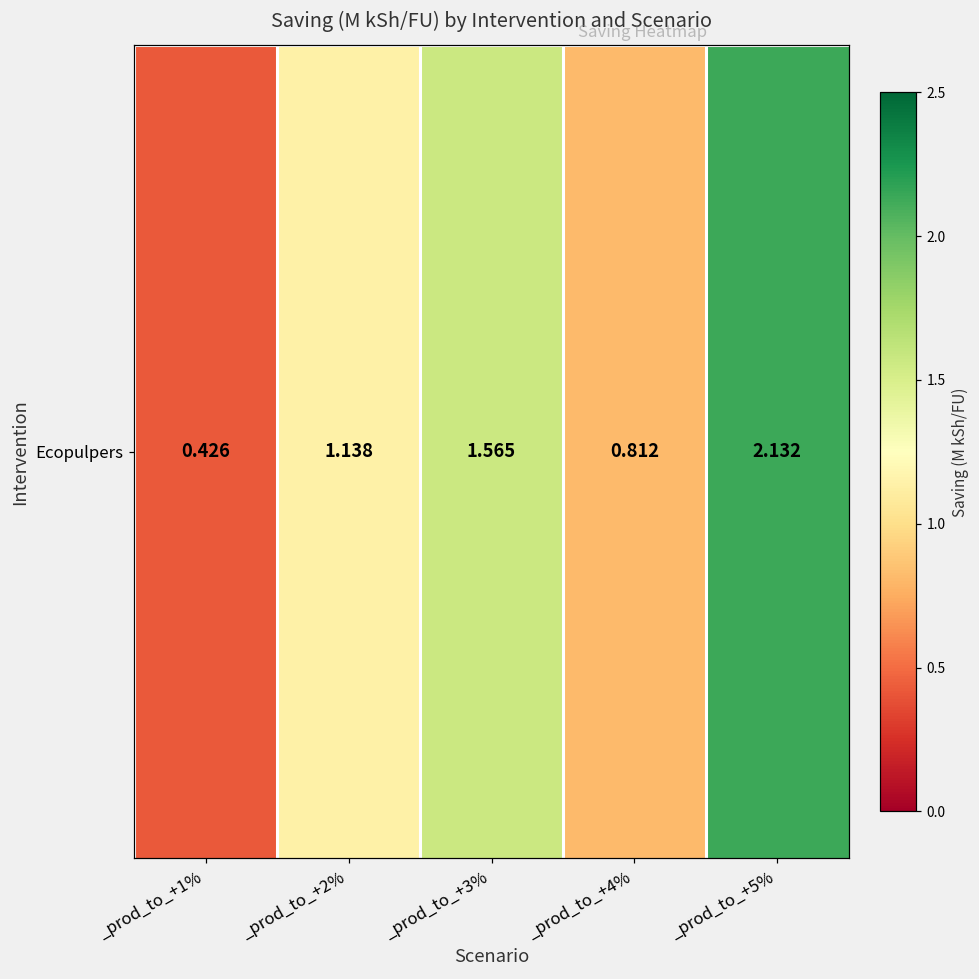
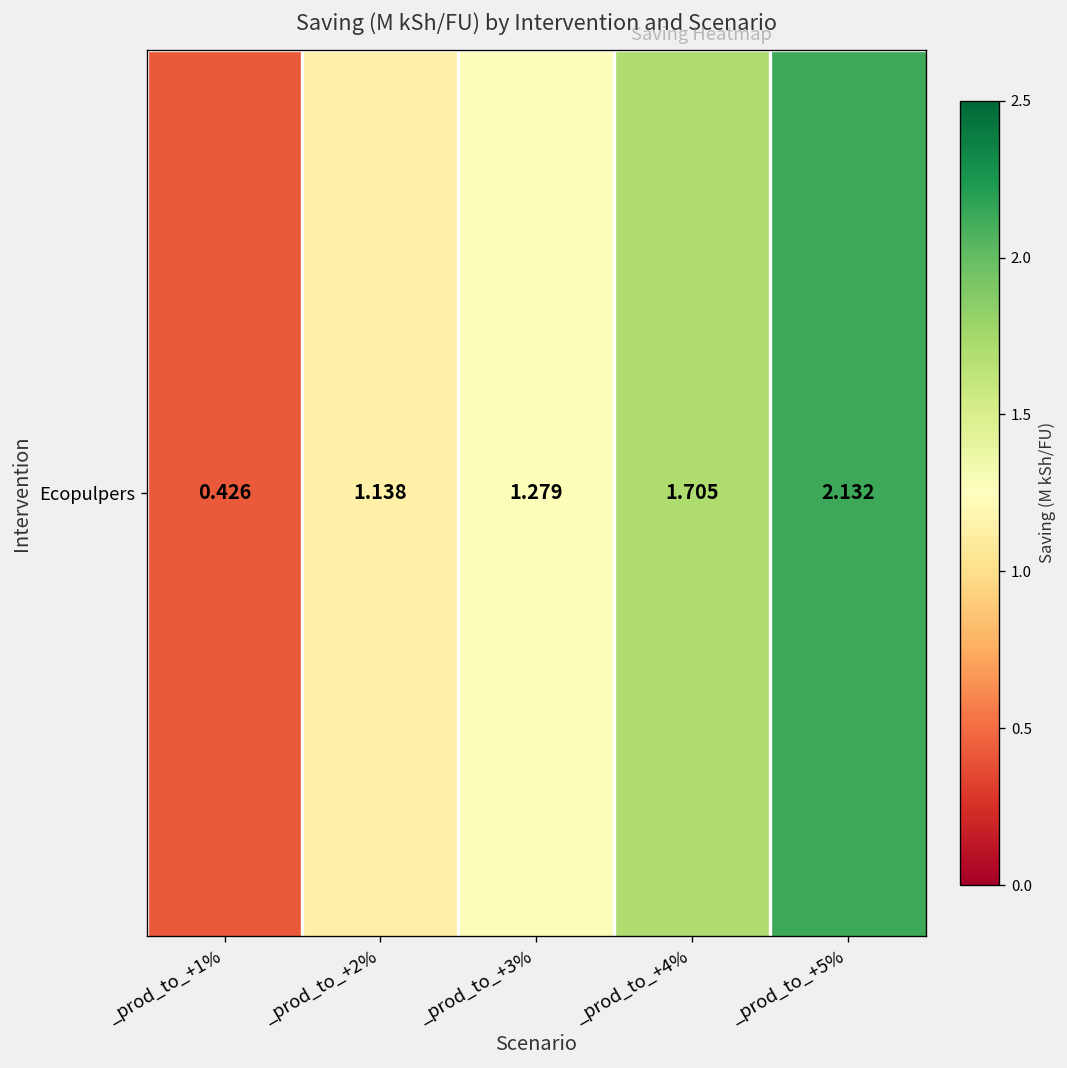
Ecopulpers, _prod_to_+3%: 1.565 -> 1.279
Ecopulpers, _prod_to_+4%: 0.812 -> 1.705
